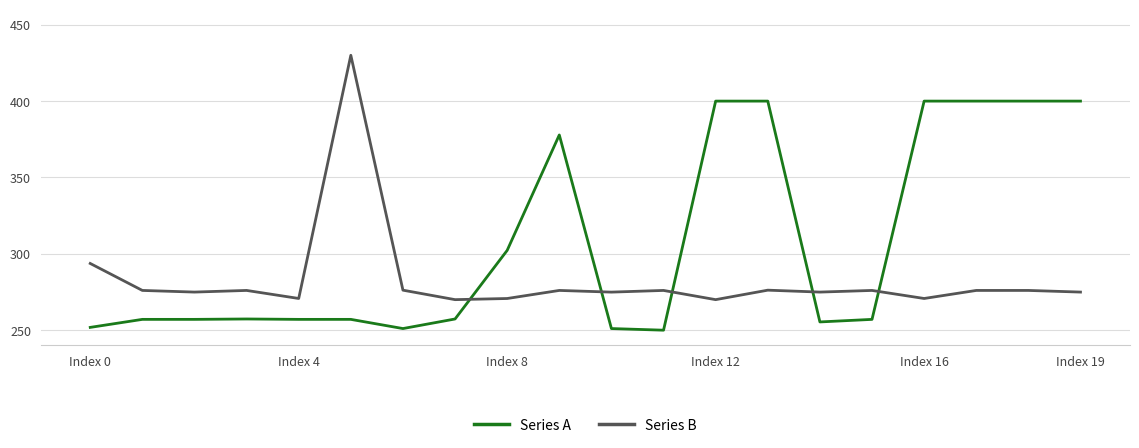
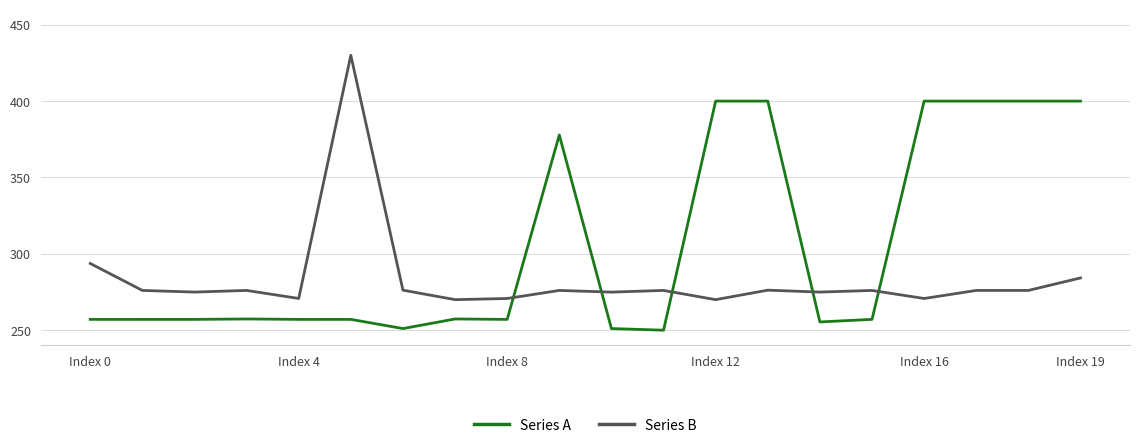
Series A, Index 0: 252 -> 257
Series A, Index 8: 302 -> 257
Series B, Index 19: 275 -> 284
